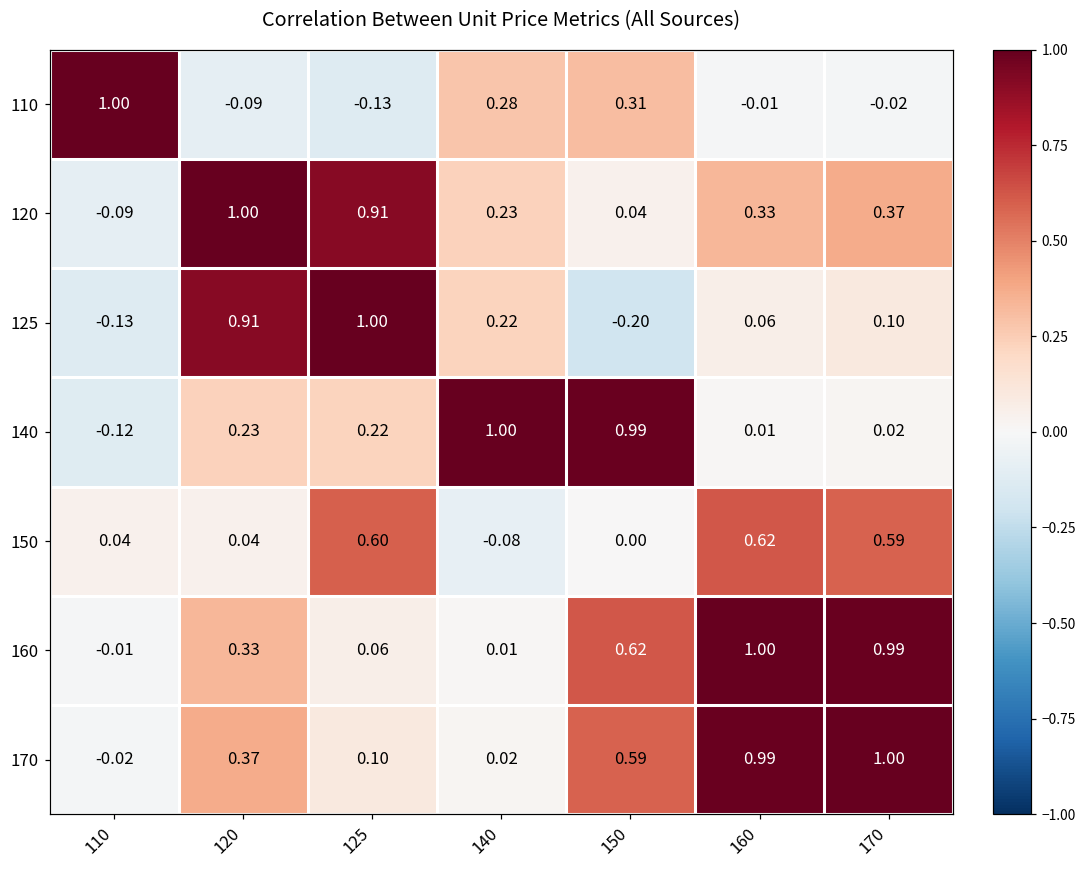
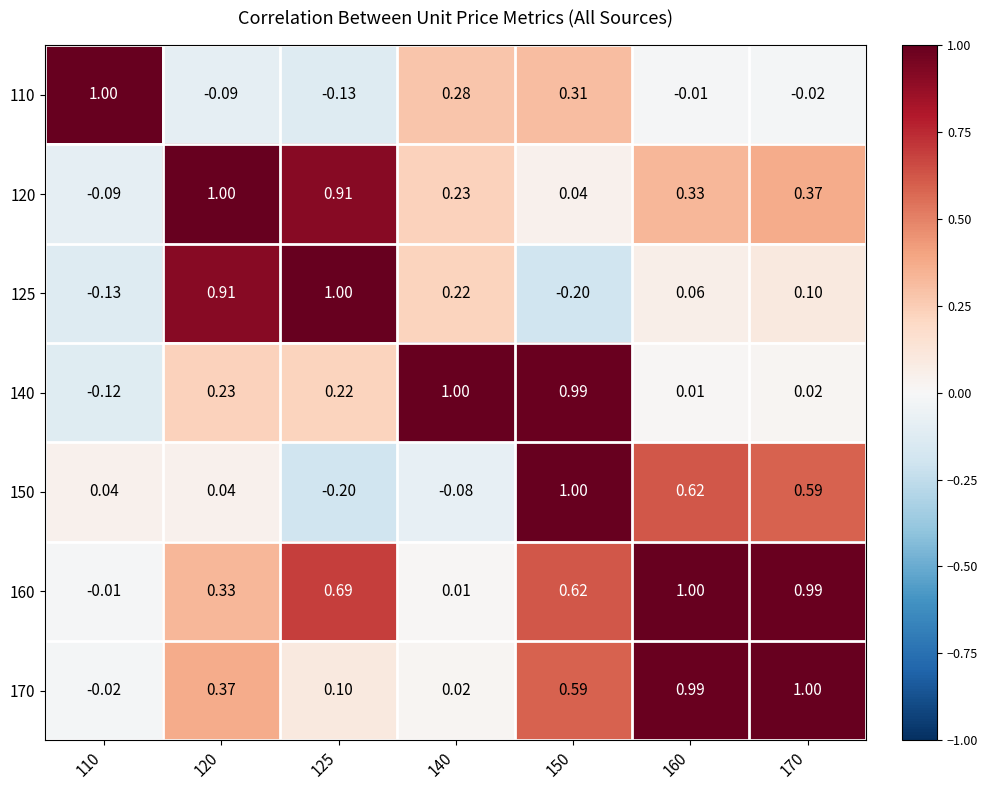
150, 125: 0.60 -> -0.20
150, 150: 0.00 -> 1.00
160, 125: 0.06 -> 0.69
